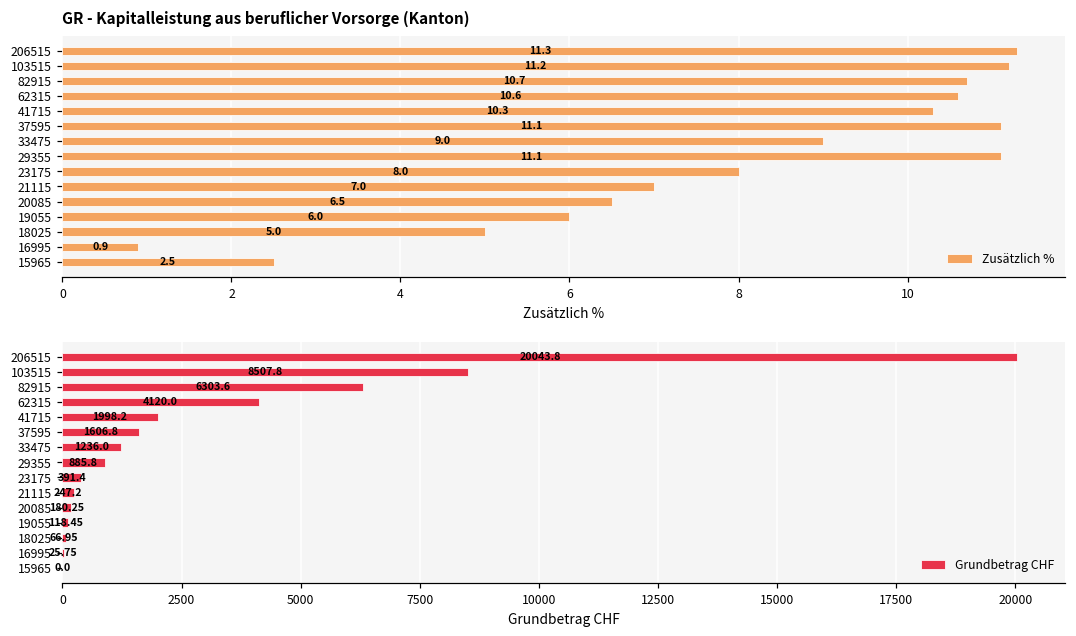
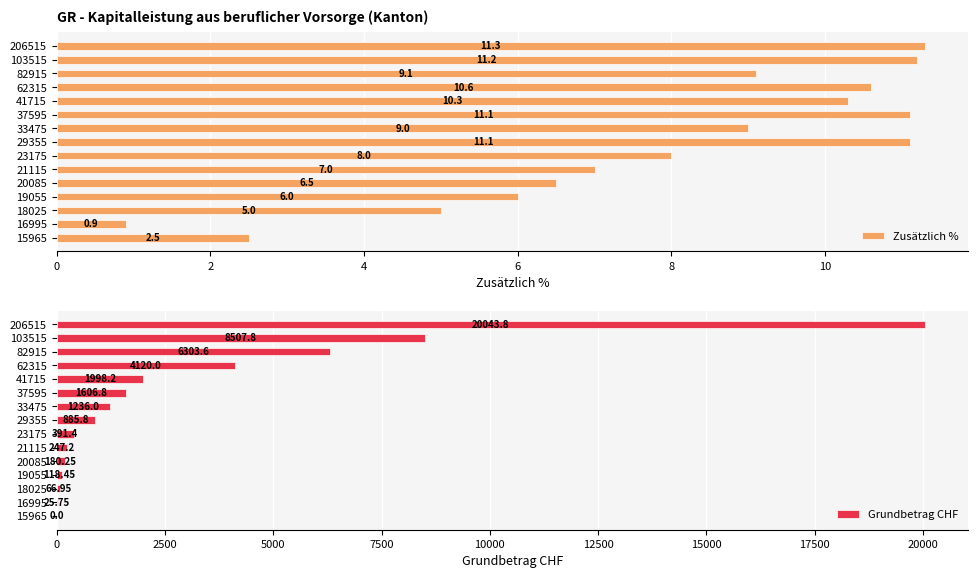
GR - Kapitalleistung aus beruflicher Vorsorge (Kanton), 82915: 10.7 -> 9.1
